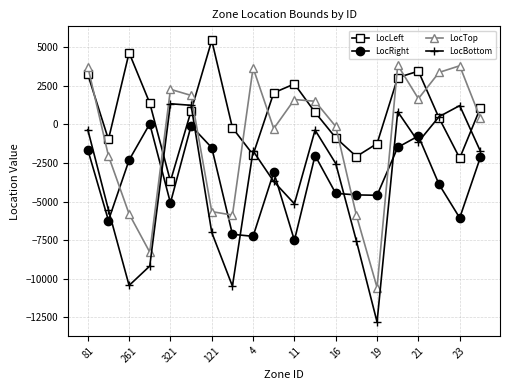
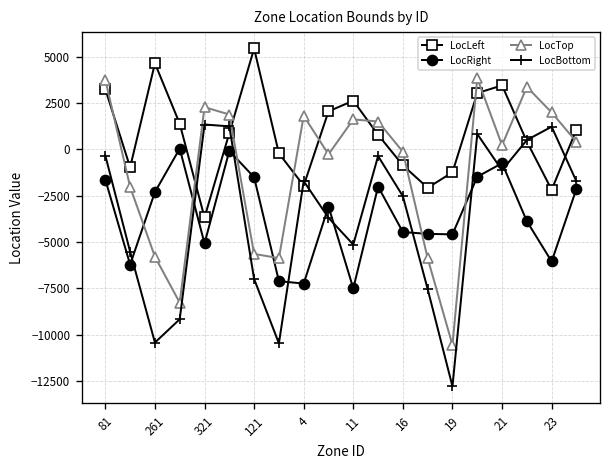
LocTop, 4: 3700 -> 1800
LocTop, 21: 1700 -> 200
LocTop, 23: 3800 -> 2000
